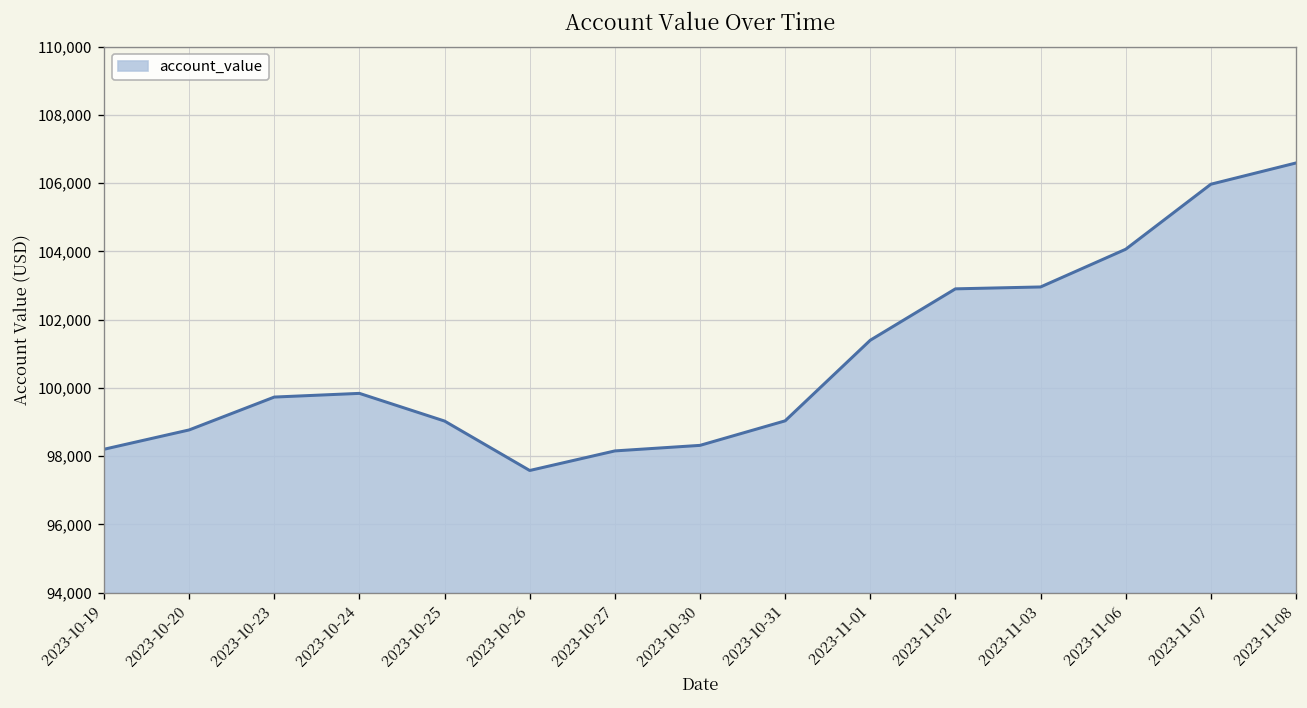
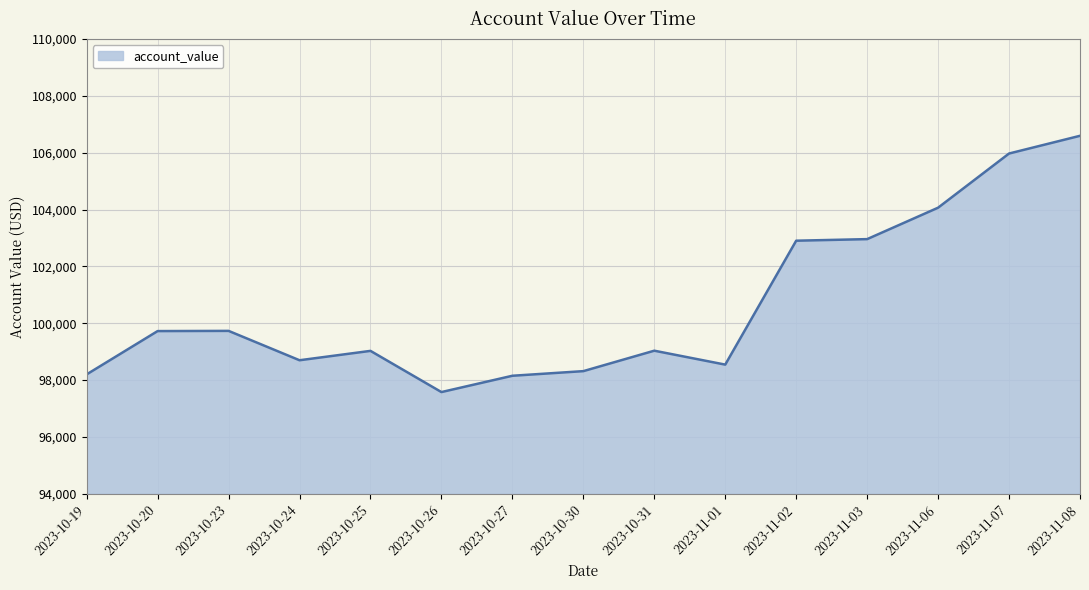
2023-10-20: 98,800 -> 99,700
2023-10-24: 99,800 -> 98,700
2023-11-01: 101,400 -> 98,500
